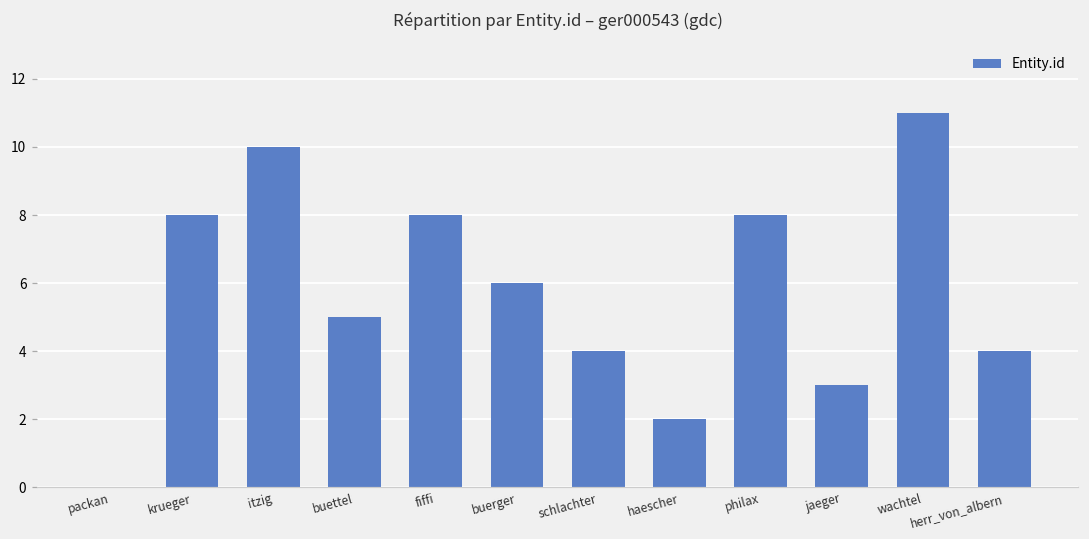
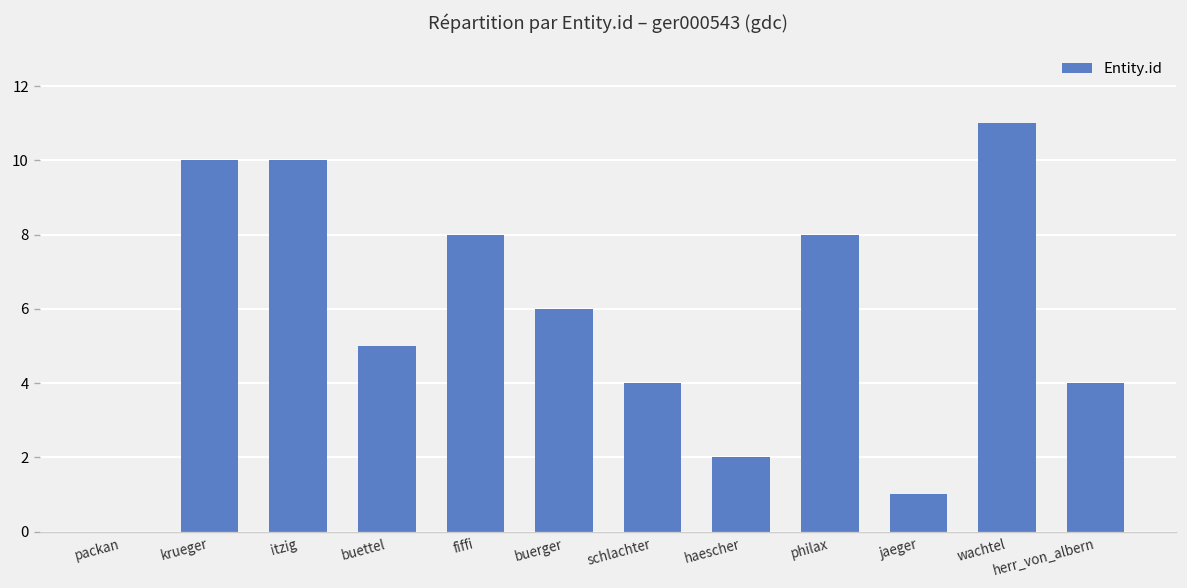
krueger: 8 -> 10
jaeger: 3 -> 1
